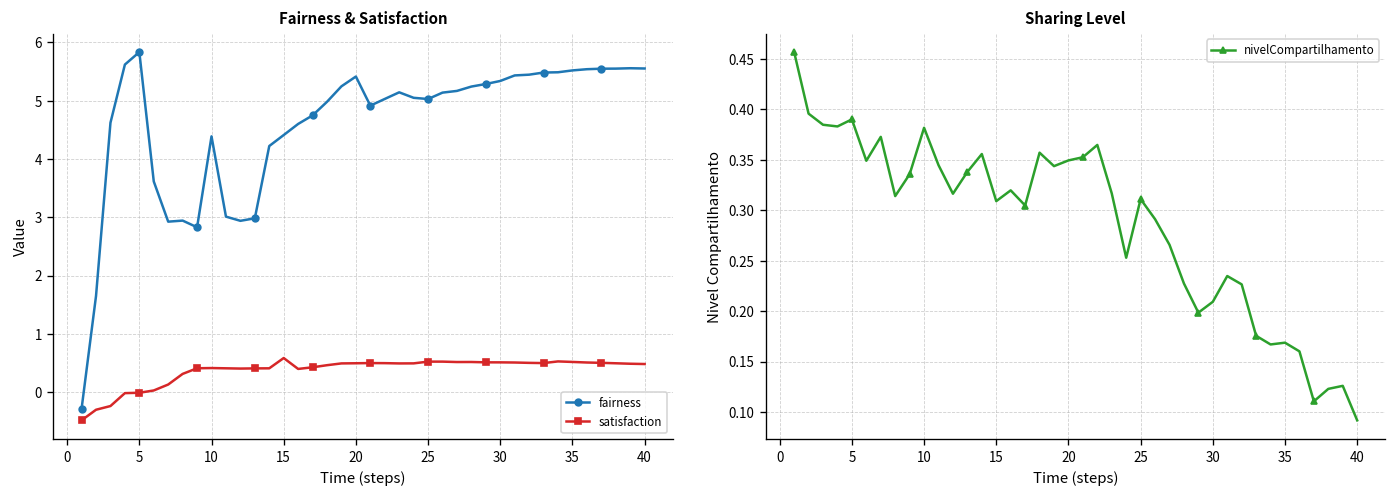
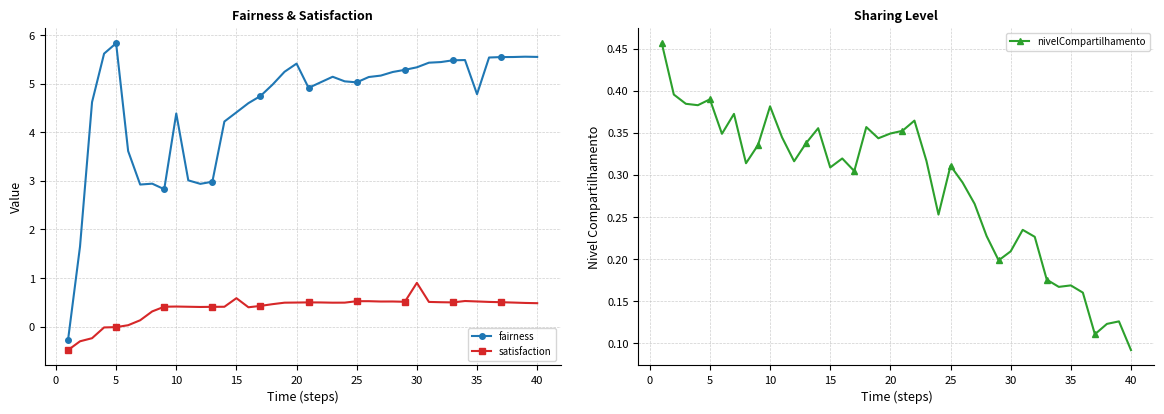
Fairness & Satisfaction, satisfaction, 30: 0.5 -> 0.9
Fairness & Satisfaction, fairness, 35: 5.5 -> 4.8
